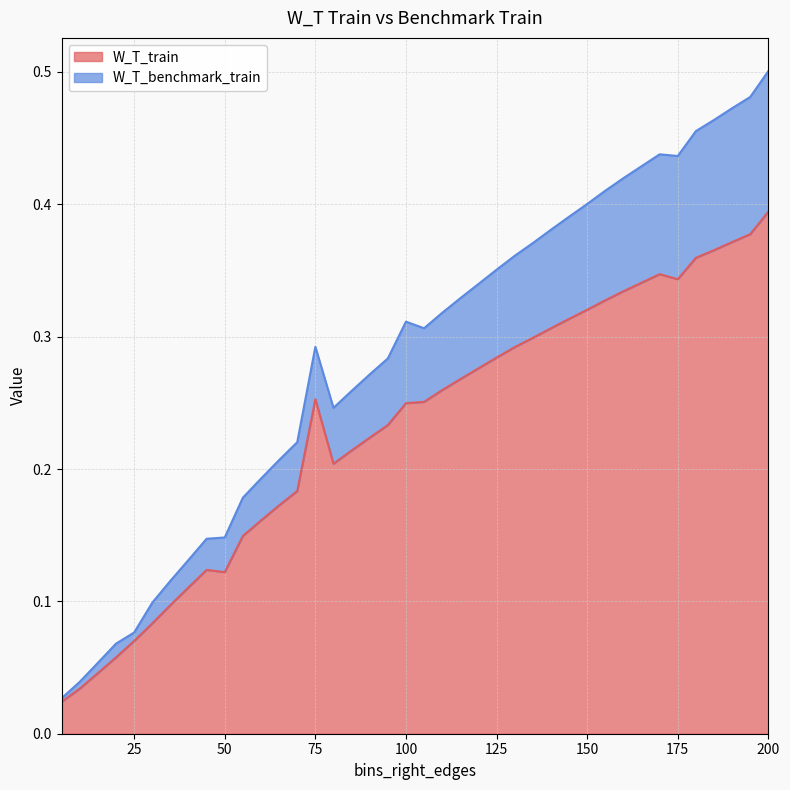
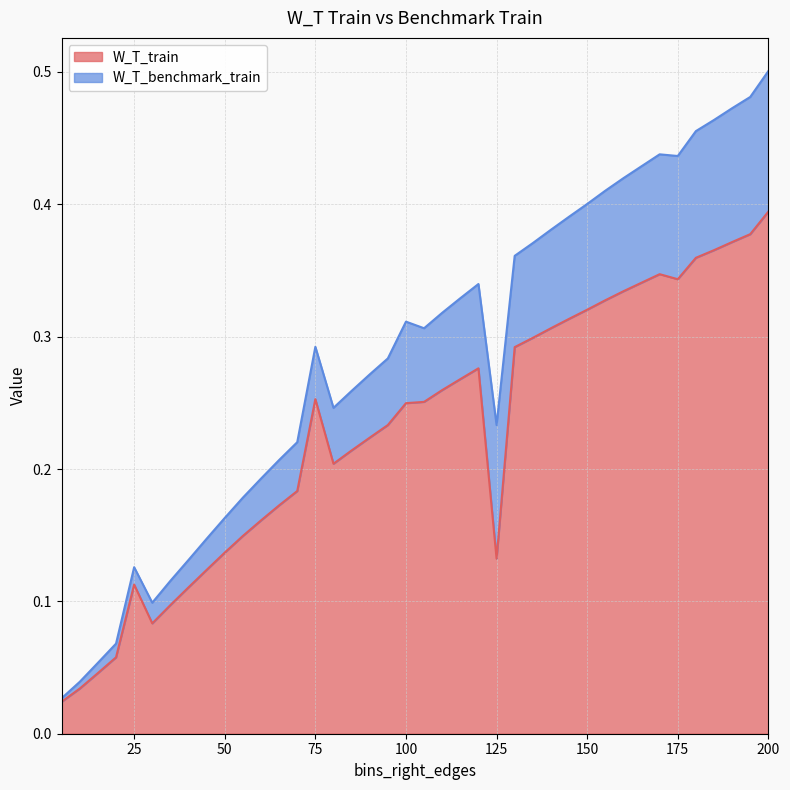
W_T_train, 25: 0.070 -> 0.113
W_T_benchmark_train, 25: 0.006 -> 0.013
W_T_train, 50: 0.122 -> 0.137
W_T_train, 125: 0.284 -> 0.132
W_T_benchmark_train, 125: 0.066 -> 0.101
